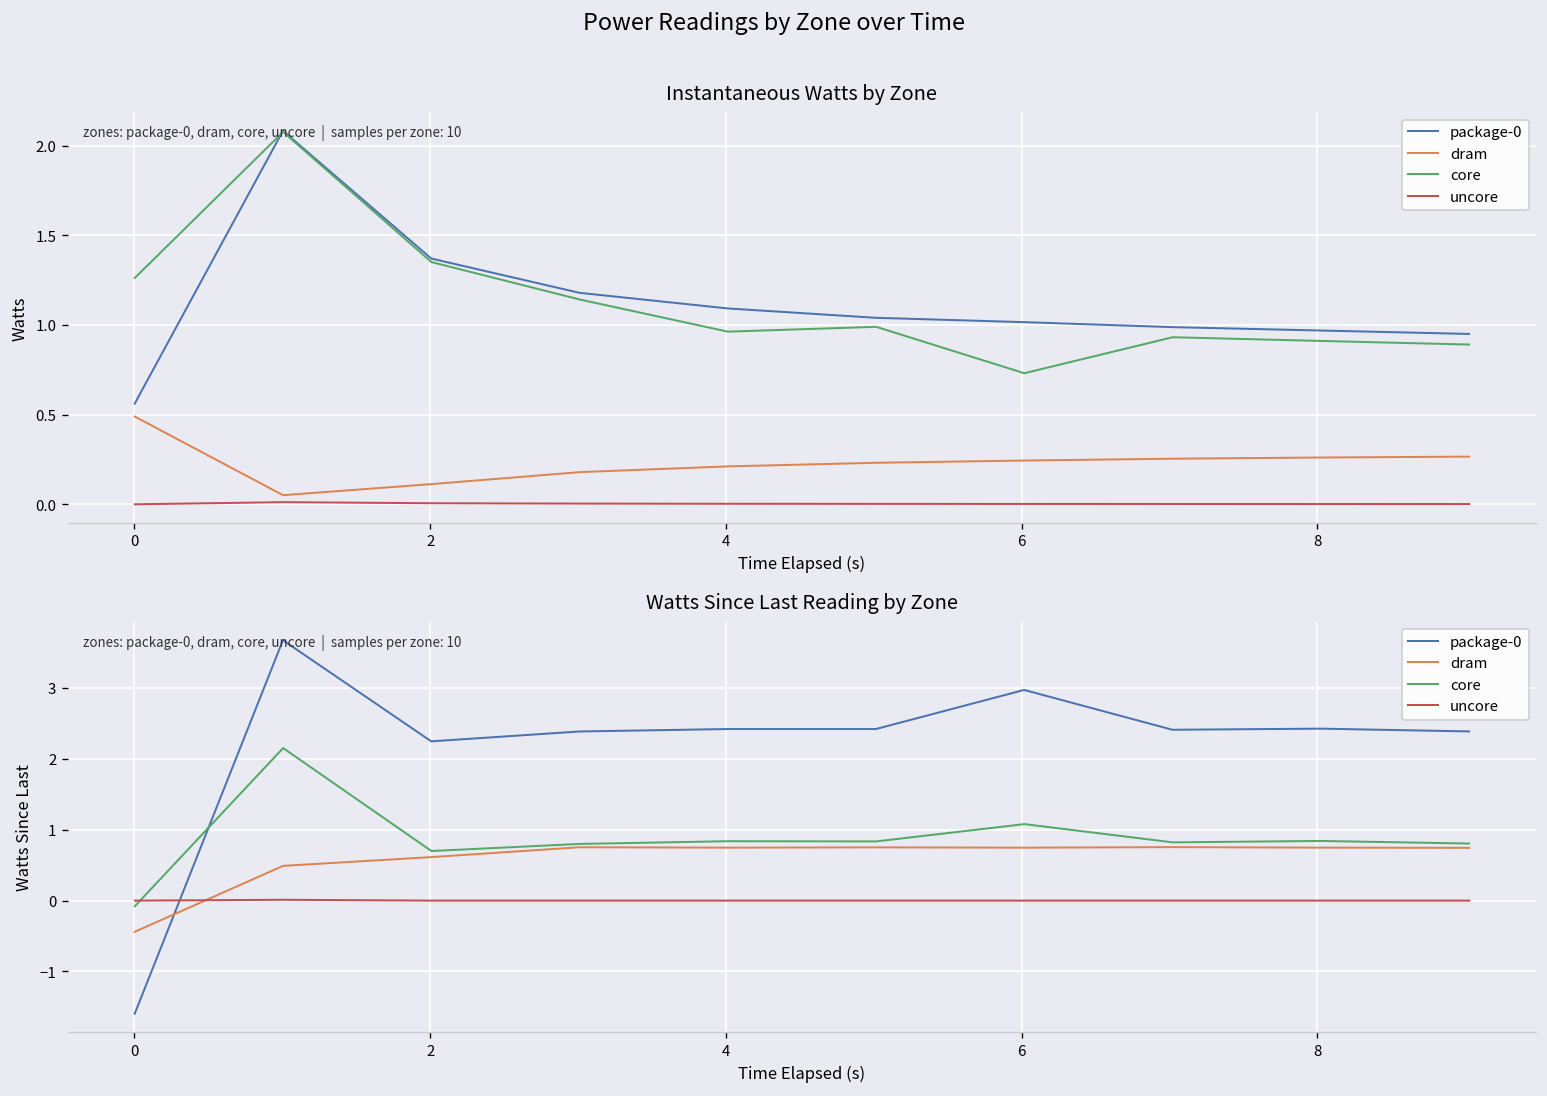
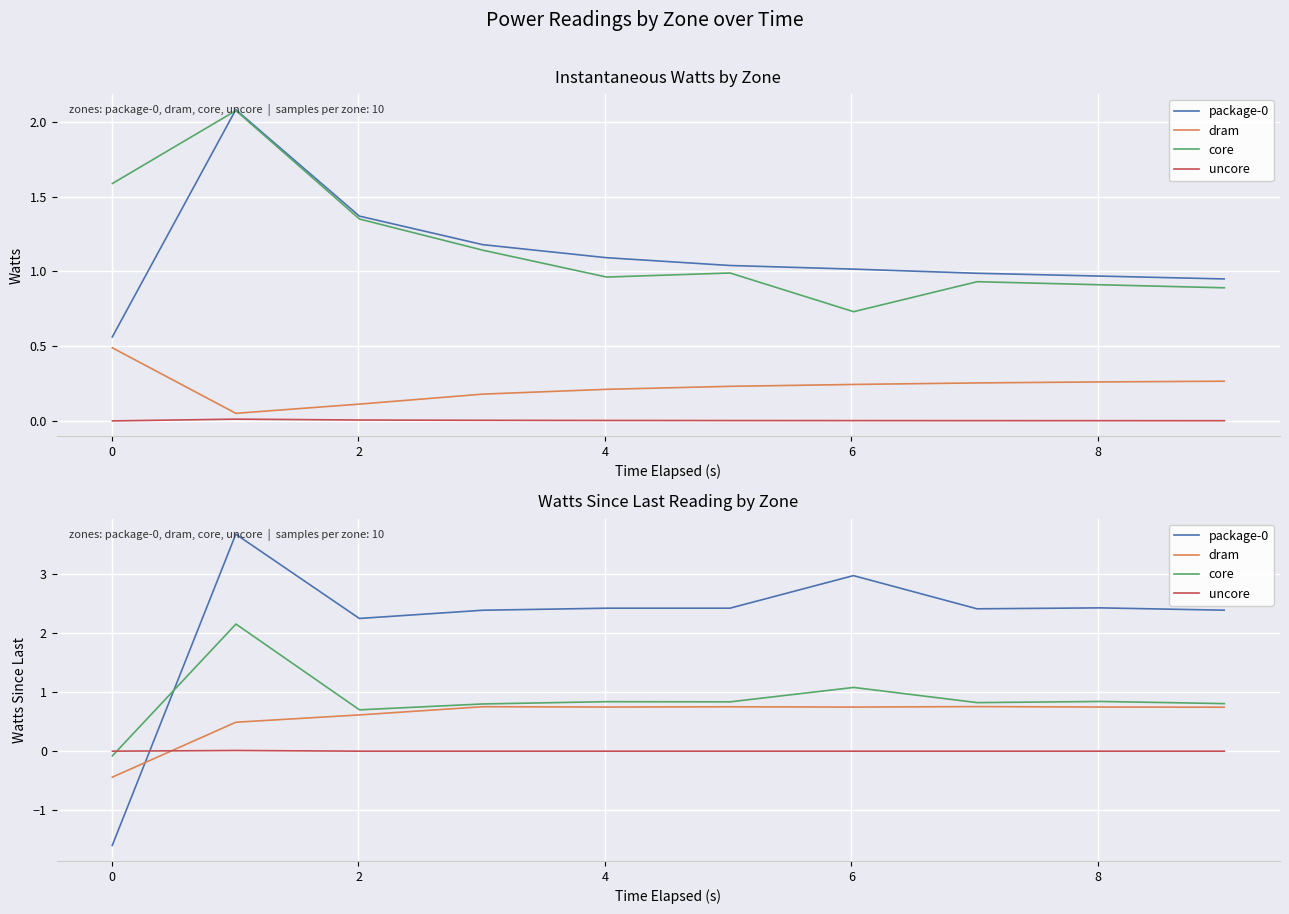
Instantaneous Watts by Zone, core, 0: 1.26 -> 1.59
